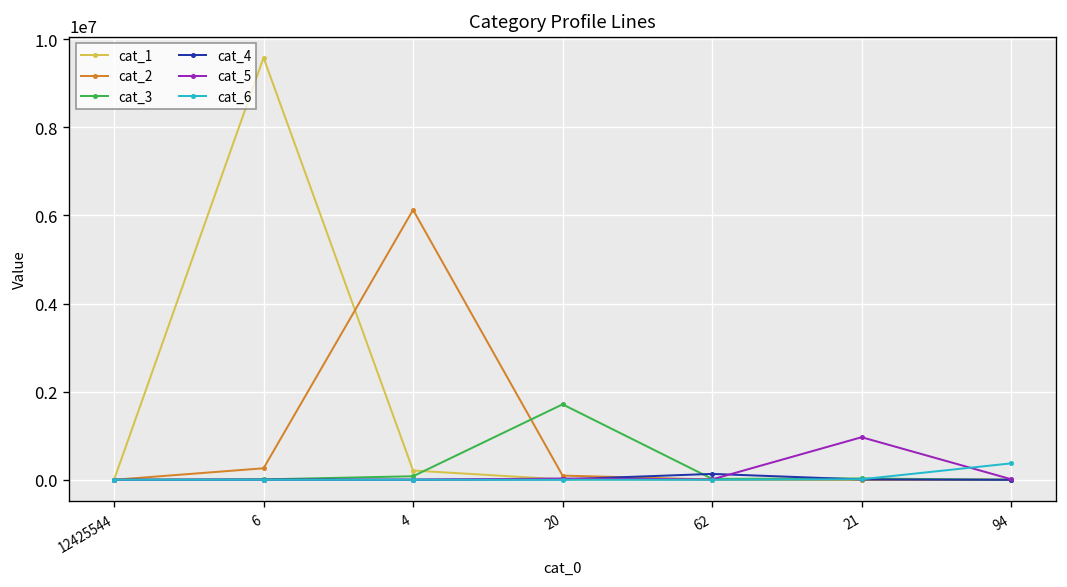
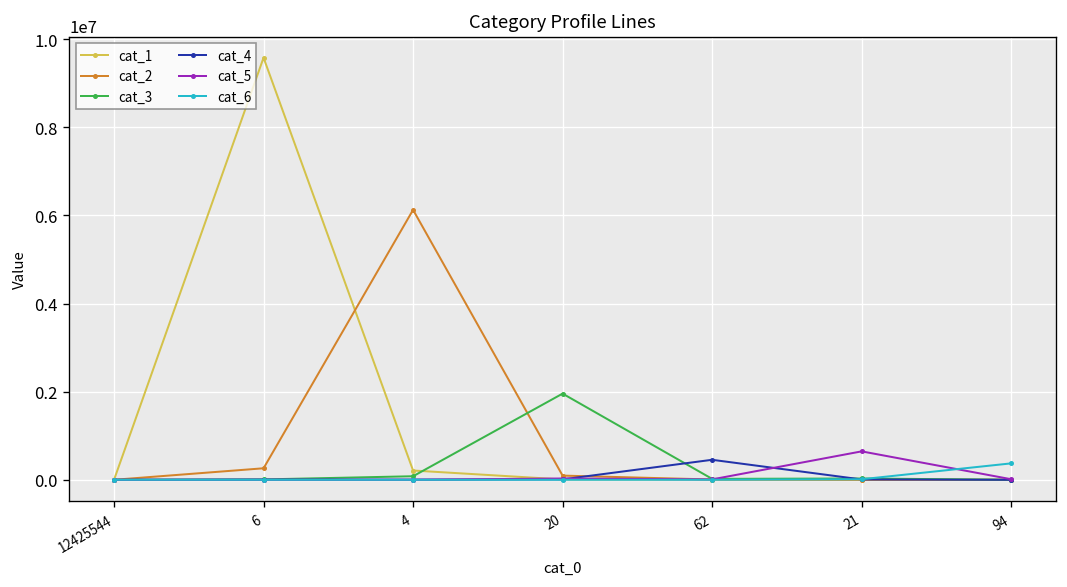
cat_3, 20: 1700000 -> 2000000
cat_4, 62: 100000 -> 500000
cat_5, 21: 1000000 -> 600000
